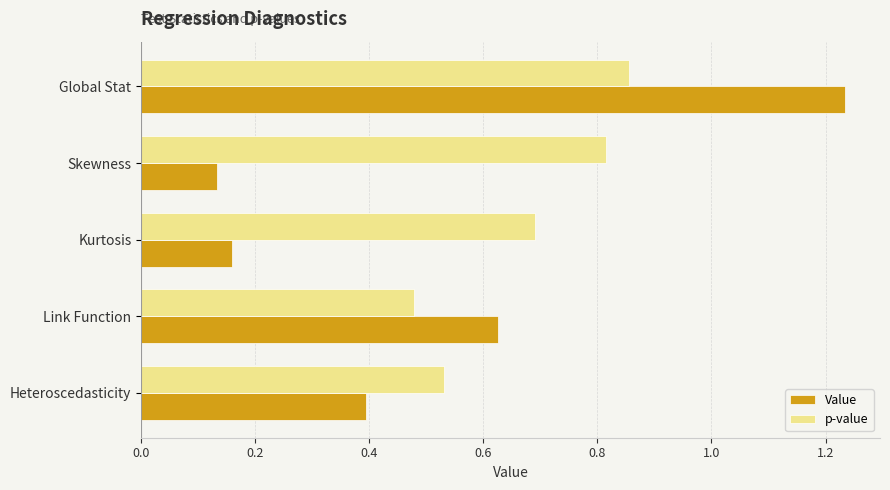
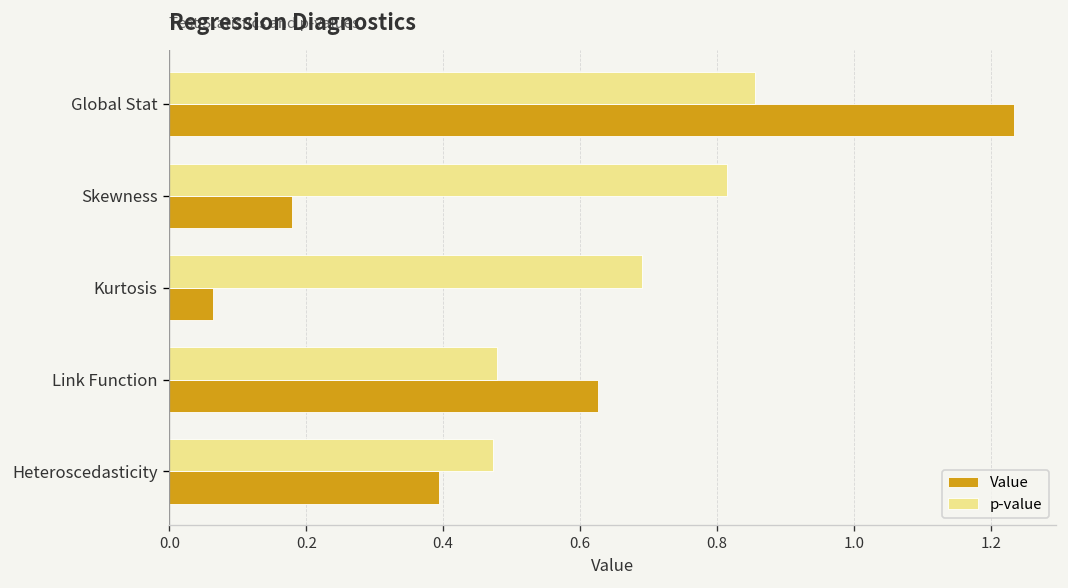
Value, Skewness: 0.13 -> 0.18
Value, Kurtosis: 0.16 -> 0.06
p-value, Heteroscedasticity: 0.53 -> 0.47
